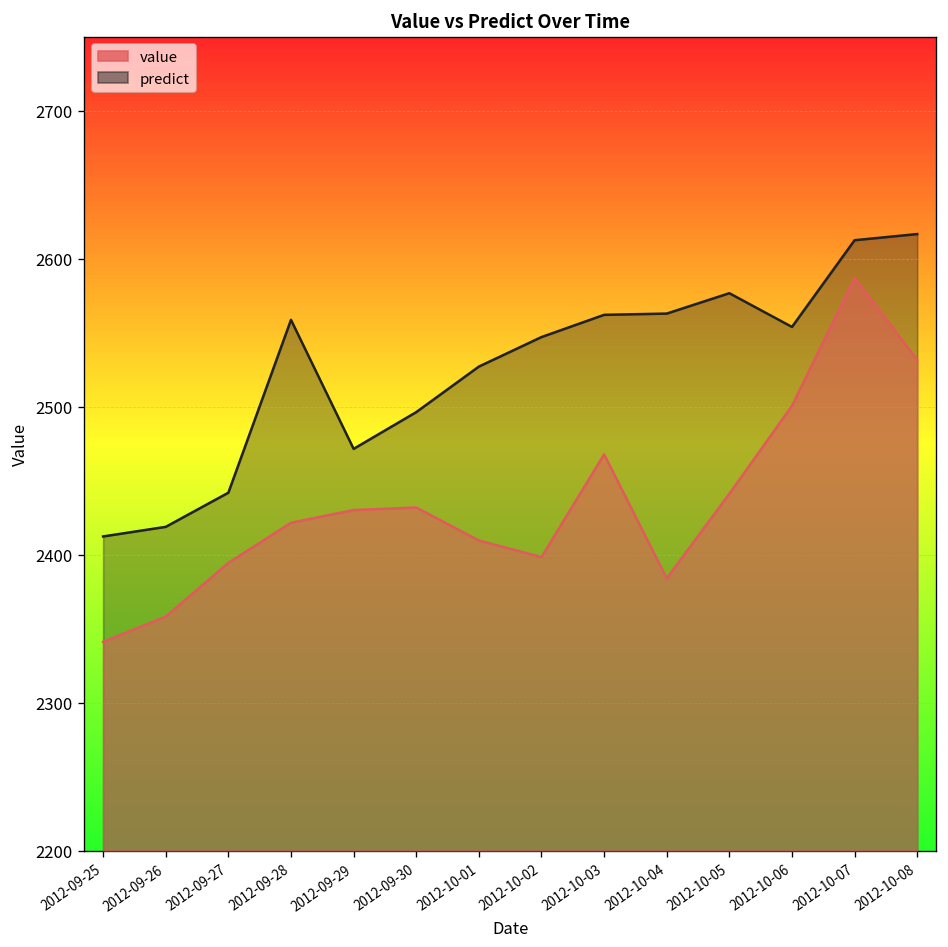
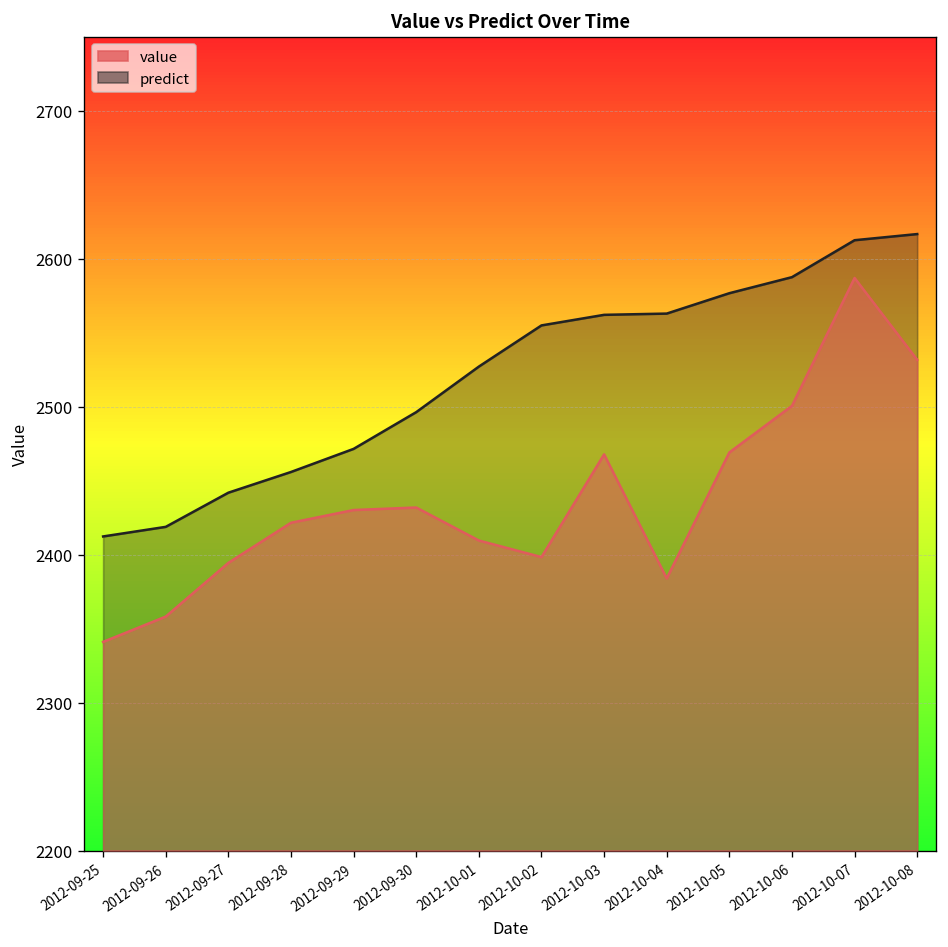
predict, 2012-09-28: 2559 -> 2456
predict, 2012-10-02: 2547 -> 2555
value, 2012-10-05: 2441 -> 2469
predict, 2012-10-06: 2554 -> 2587
